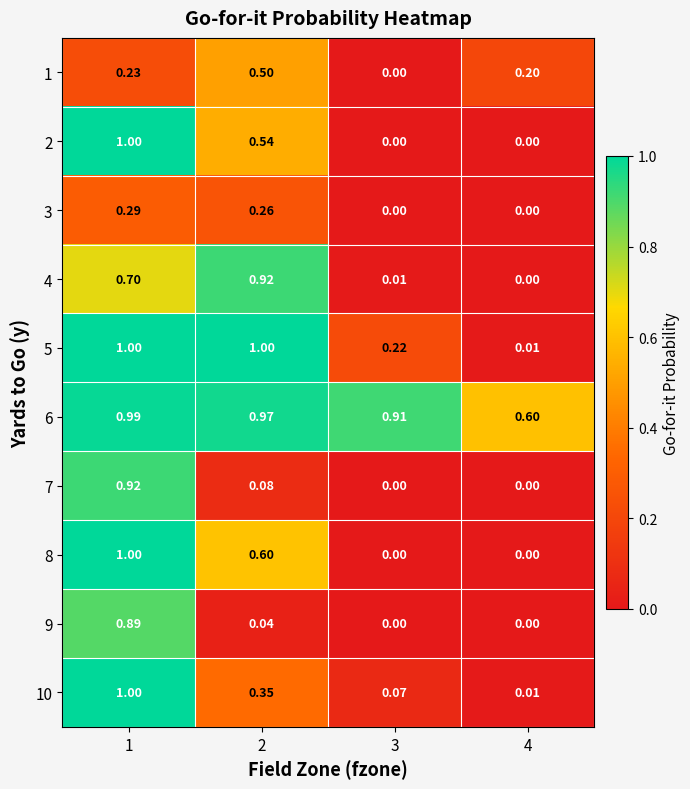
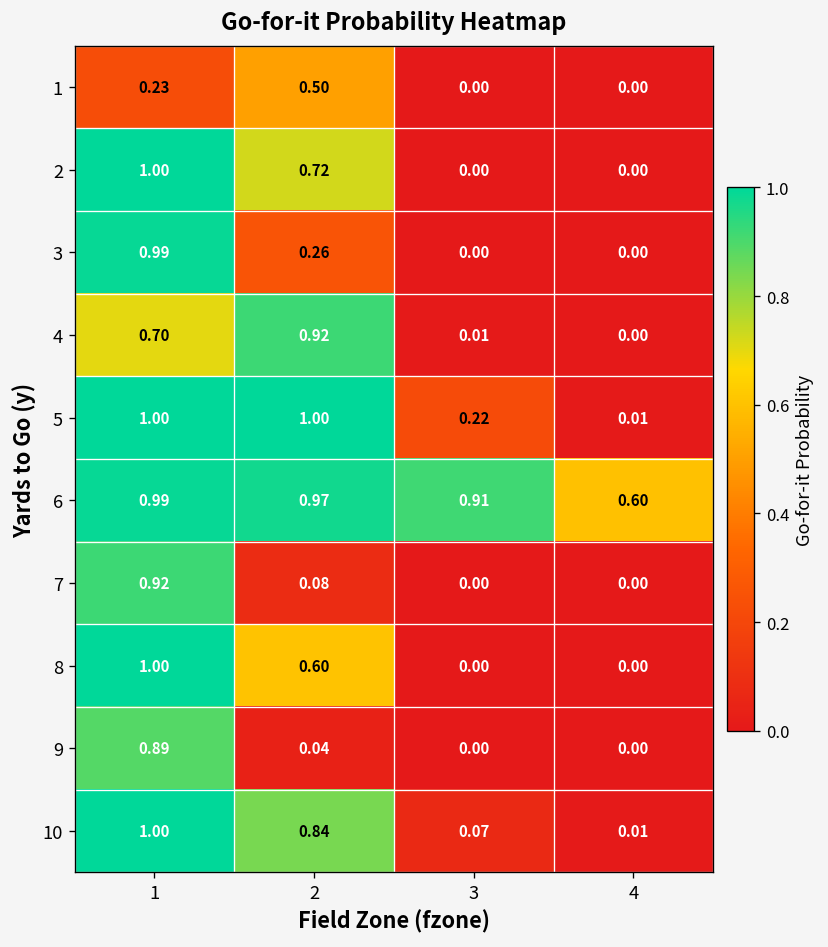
1, 4: 0.20 -> 0.00
2, 2: 0.54 -> 0.72
3, 1: 0.29 -> 0.99
10, 2: 0.35 -> 0.84
